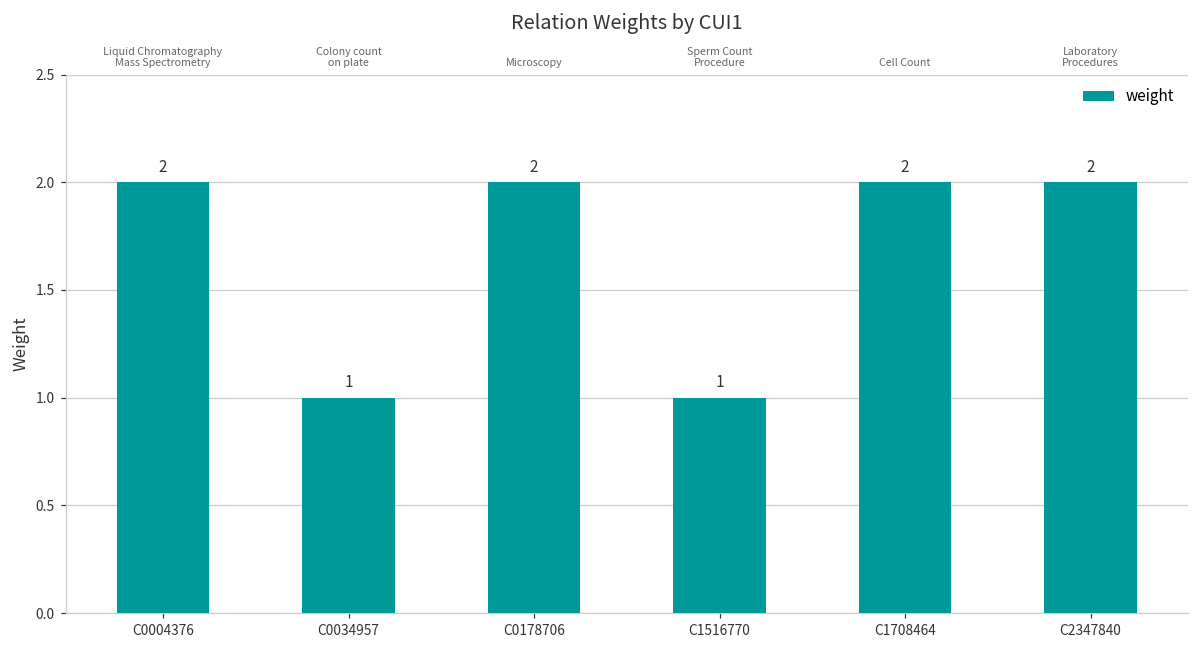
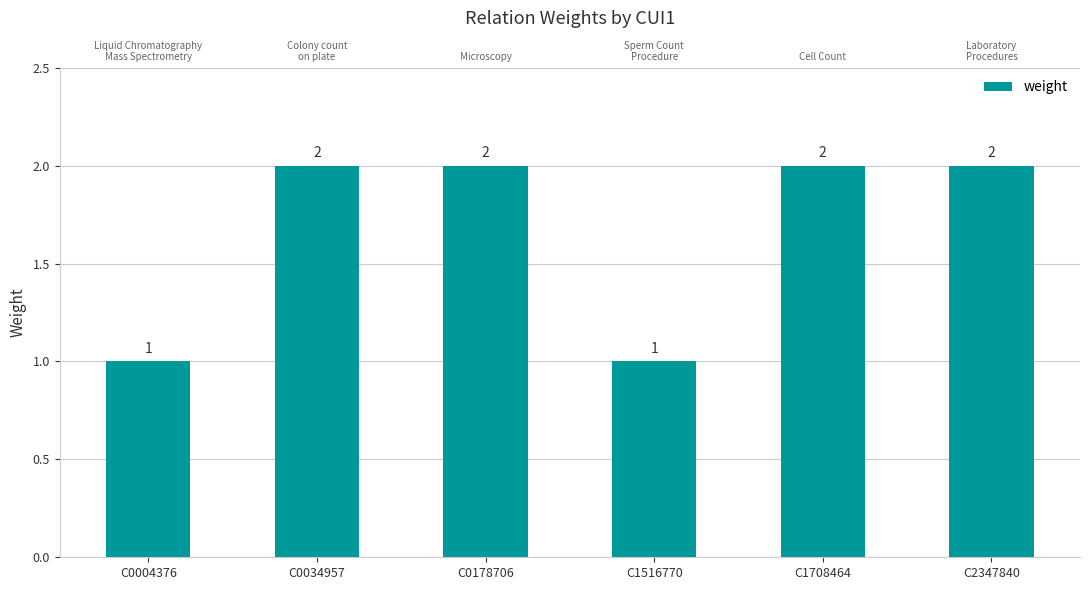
C0004376: 2 -> 1
C0034957: 1 -> 2
